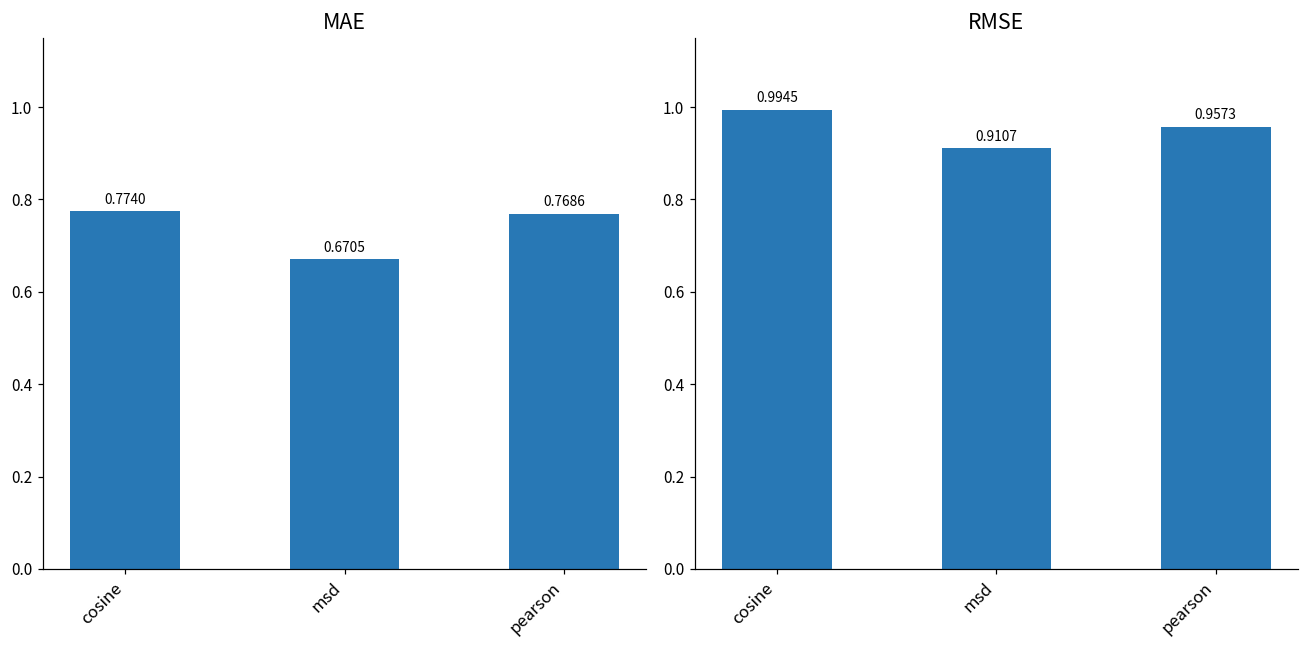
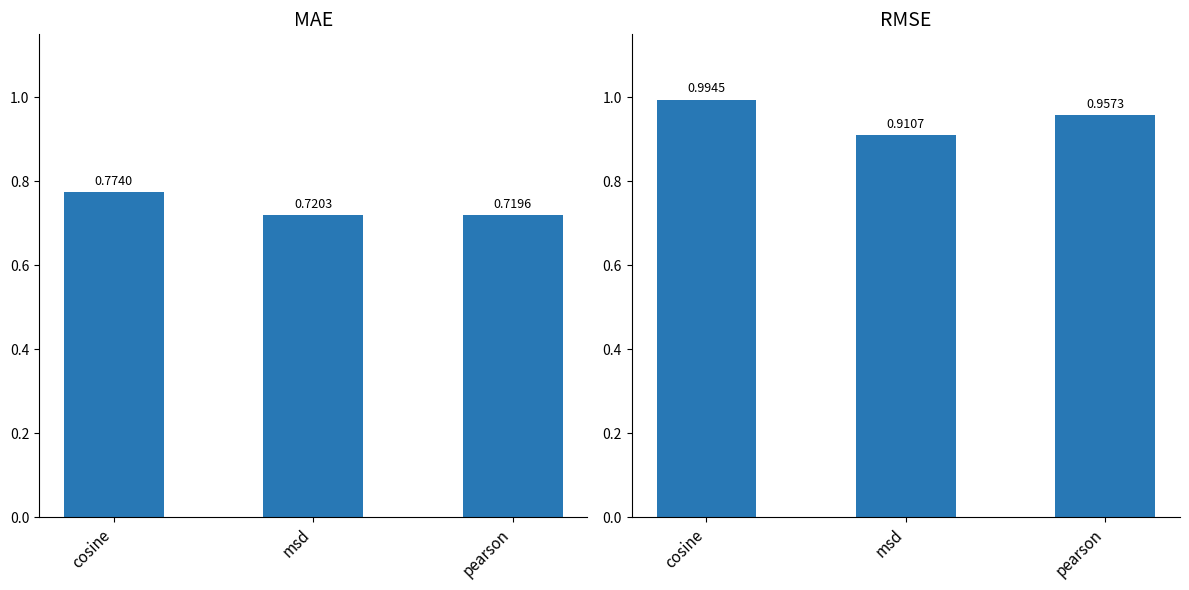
MAE, msd: 0.6705 -> 0.7203
MAE, pearson: 0.7686 -> 0.7196
